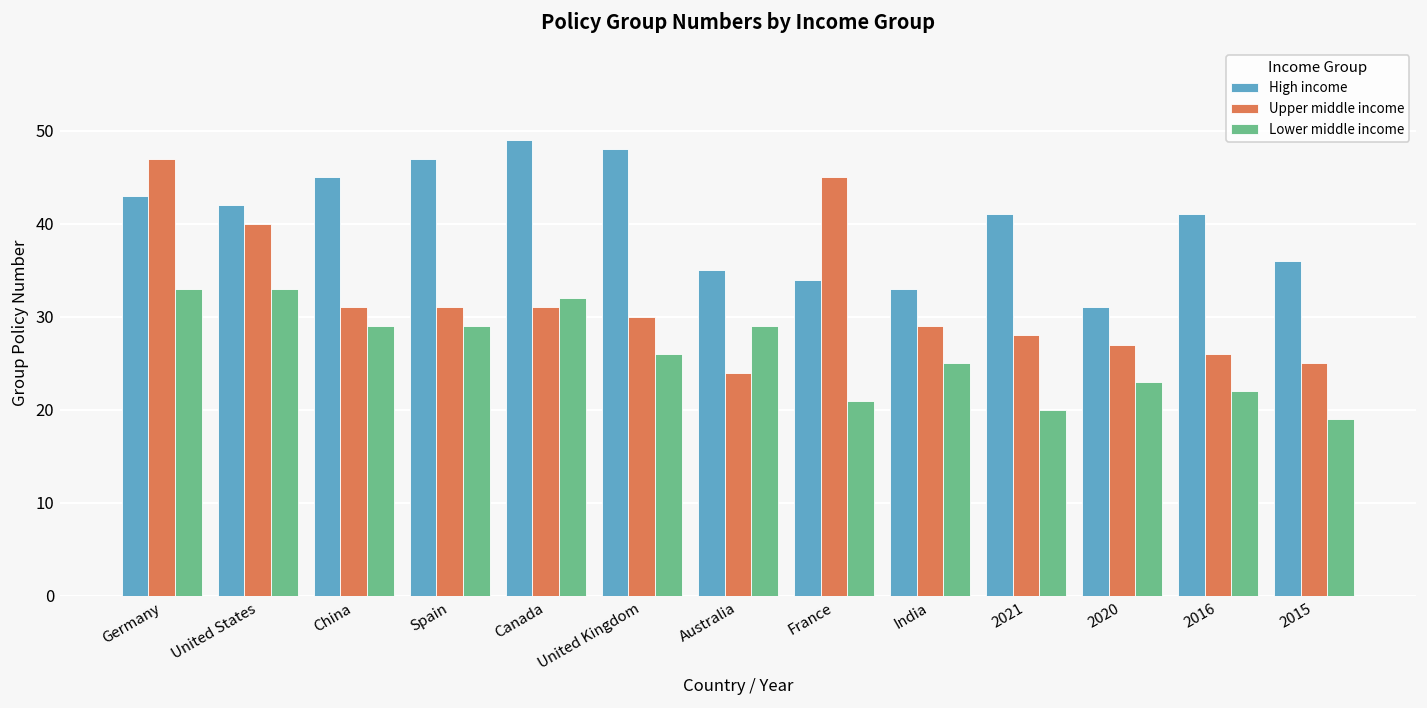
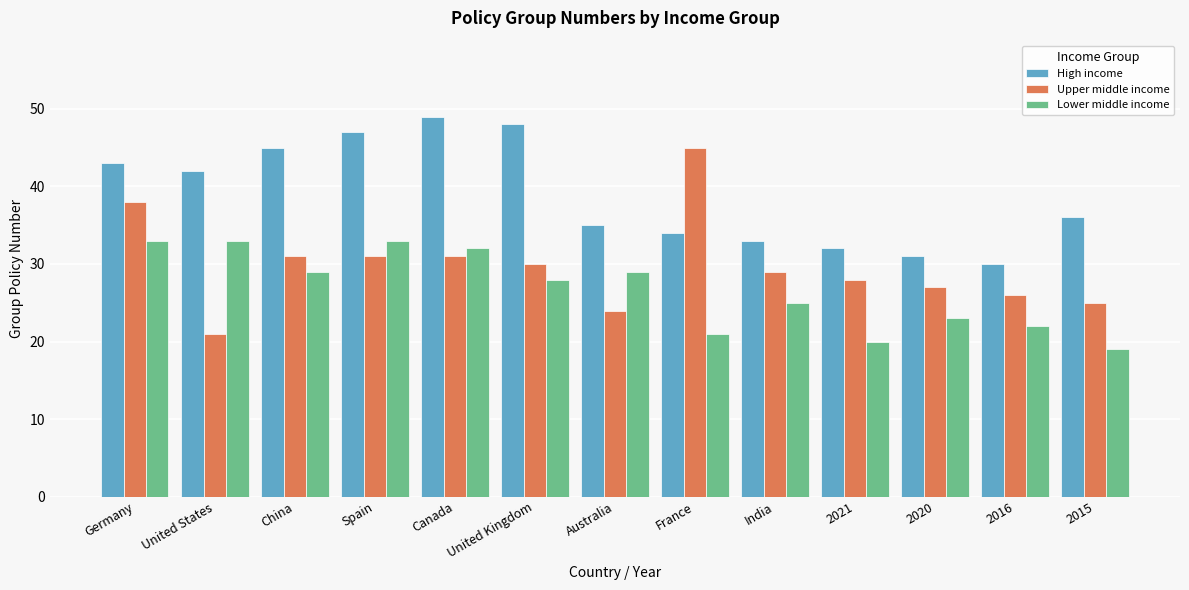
Upper middle income, Germany: 47 -> 38
Upper middle income, United States: 40 -> 21
Lower middle income, Spain: 29 -> 33
Lower middle income, United Kingdom: 26 -> 28
High income, 2021: 41 -> 32
High income, 2016: 41 -> 30
